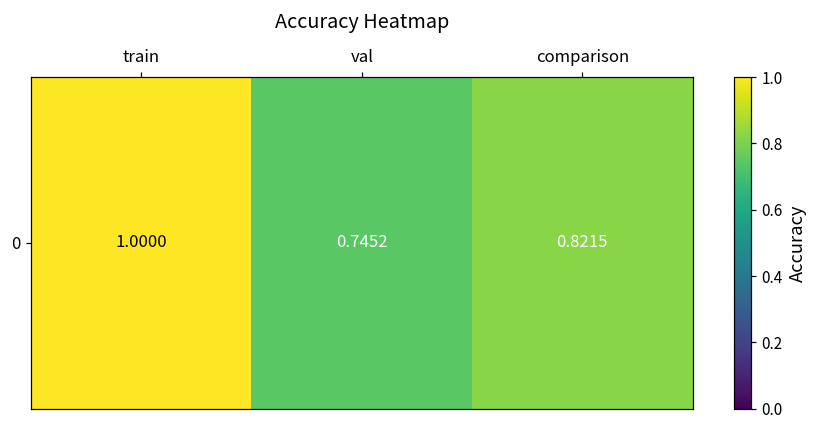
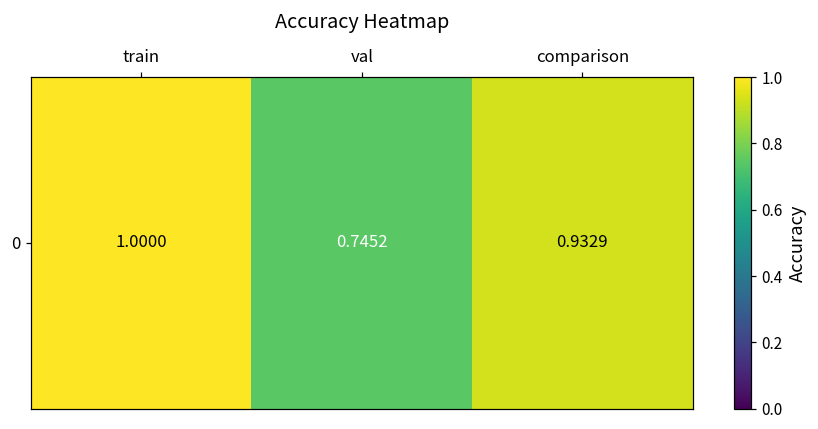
0, comparison: 0.8215 -> 0.9329
